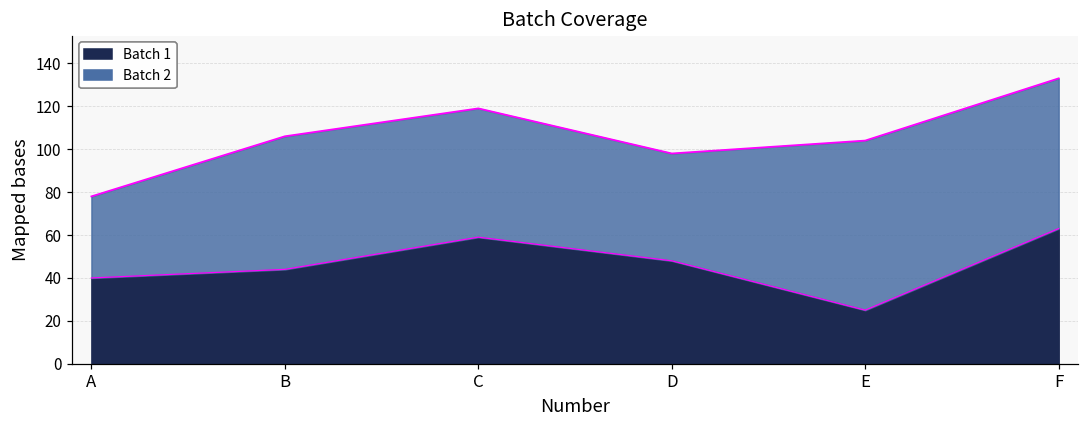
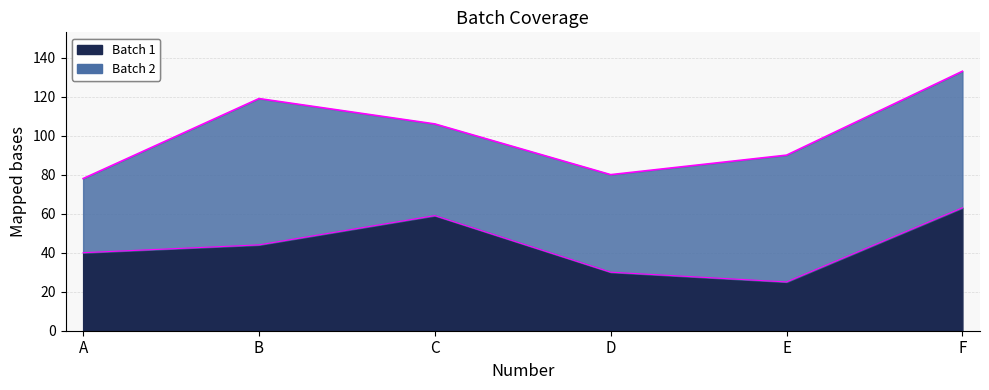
Batch 2, B: 62 -> 75
Batch 2, C: 60 -> 47
Batch 1, D: 48 -> 30
Batch 2, E: 79 -> 65
